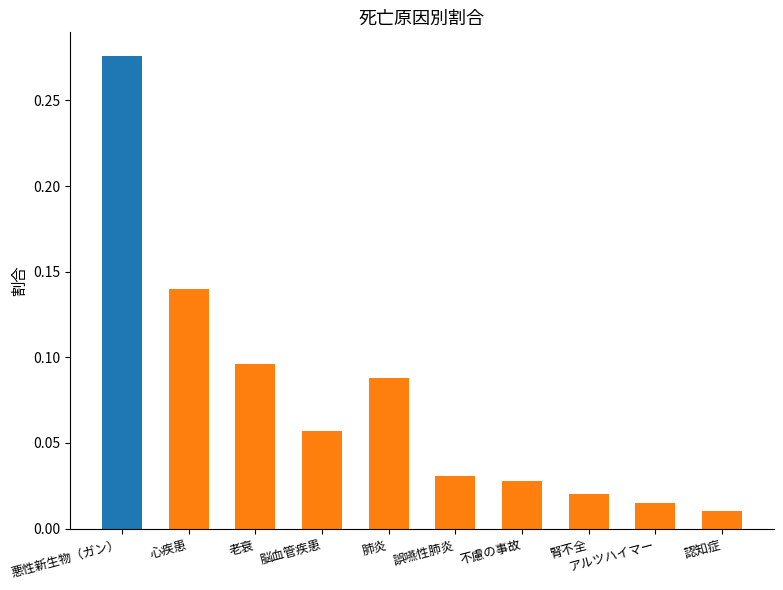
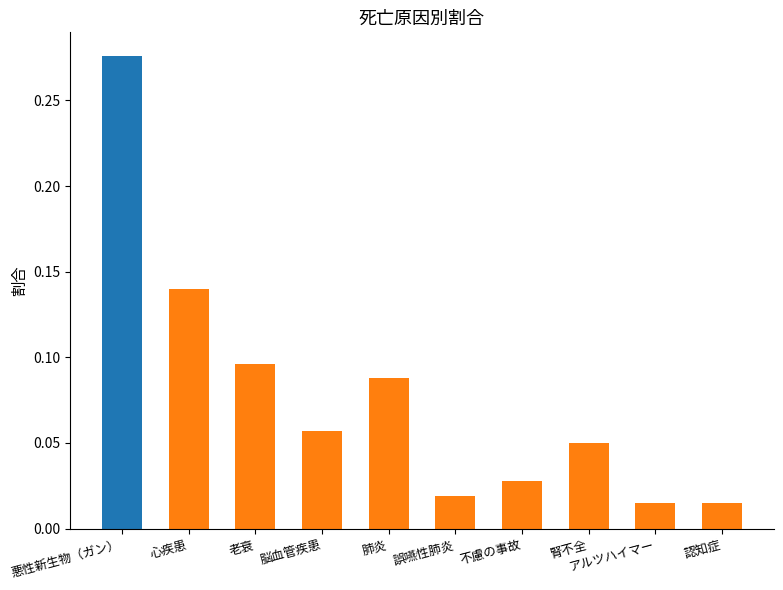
誤嚥性肺炎: 0.031 -> 0.019
腎不全: 0.02 -> 0.05
認知症: 0.010 -> 0.015
